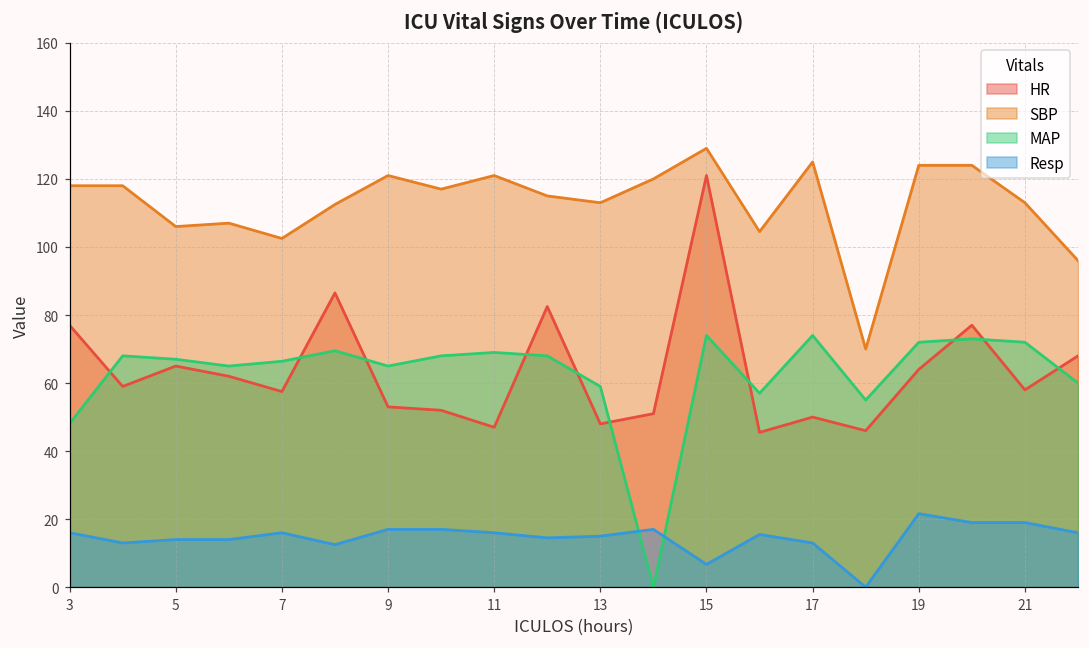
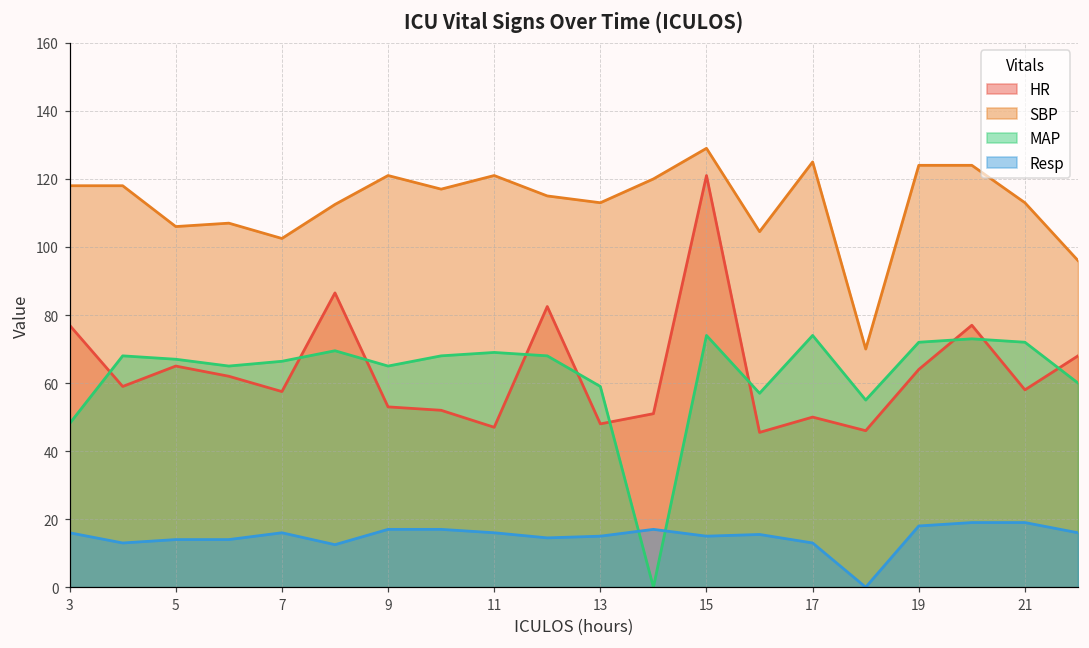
Resp, 15: 7 -> 15
Resp, 19: 22 -> 18
